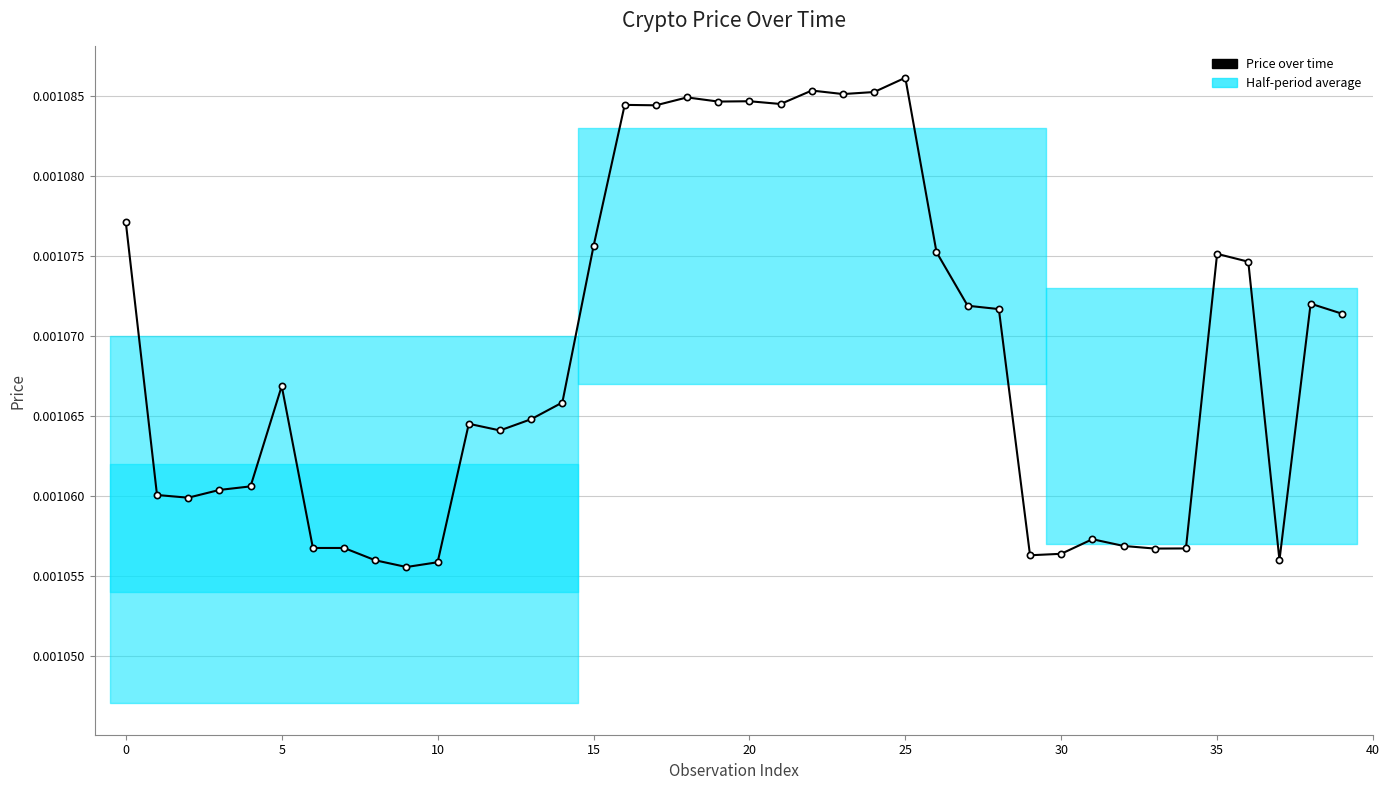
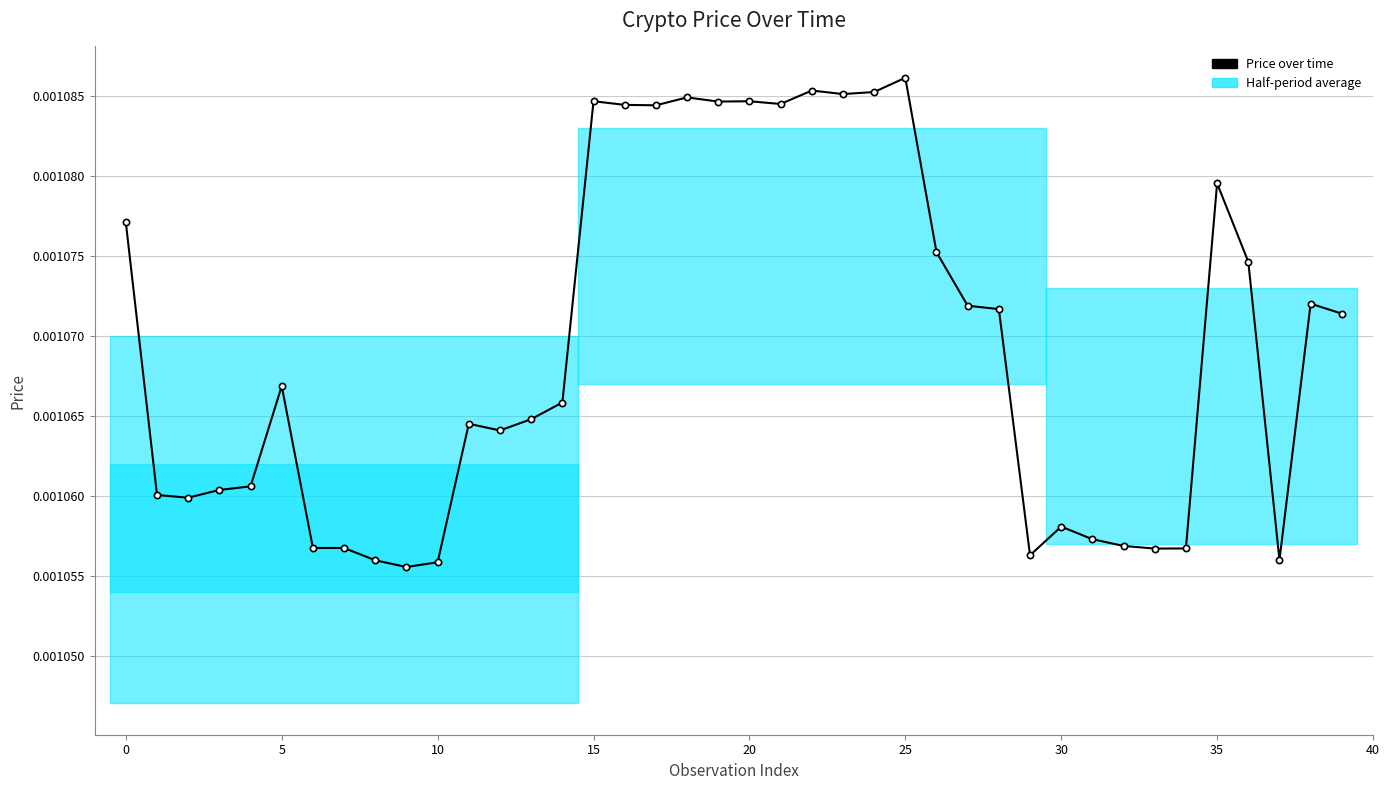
Price over time, 15: 0.0010756 -> 0.0010847
Price over time, 30: 0.0010564 -> 0.0010581
Price over time, 35: 0.0010751 -> 0.0010796
